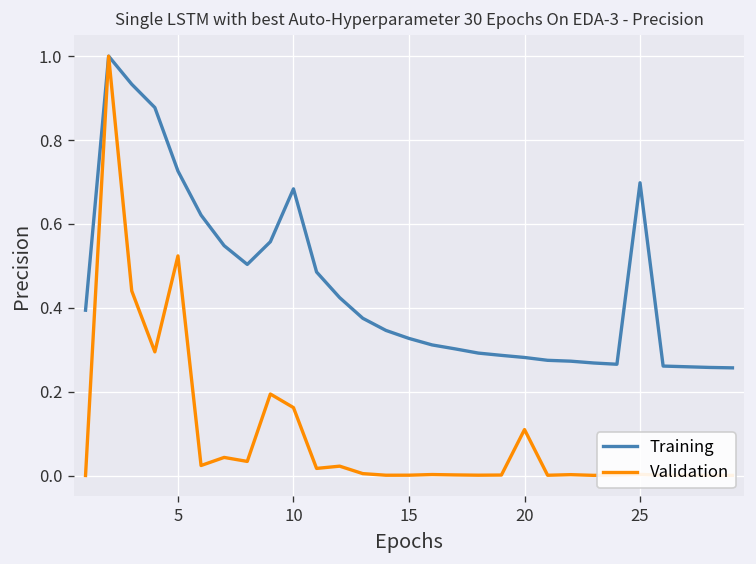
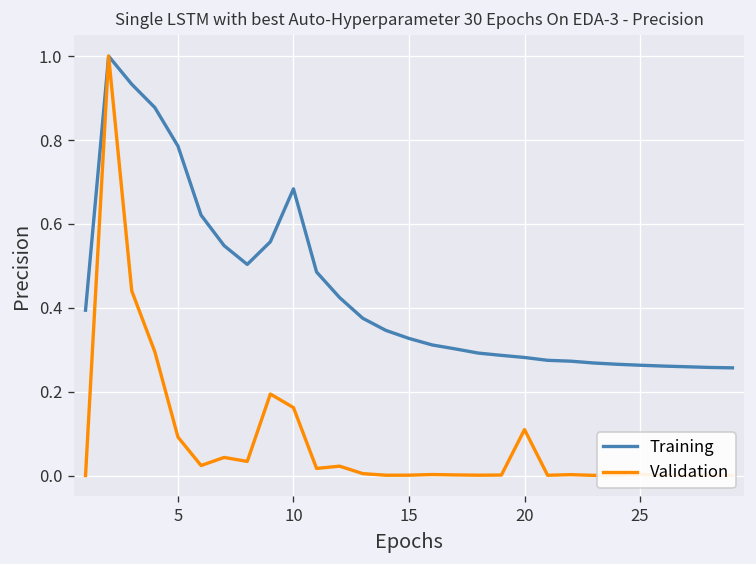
Training, 5: 0.73 -> 0.79
Validation, 5: 0.52 -> 0.09
Training, 25: 0.70 -> 0.26
